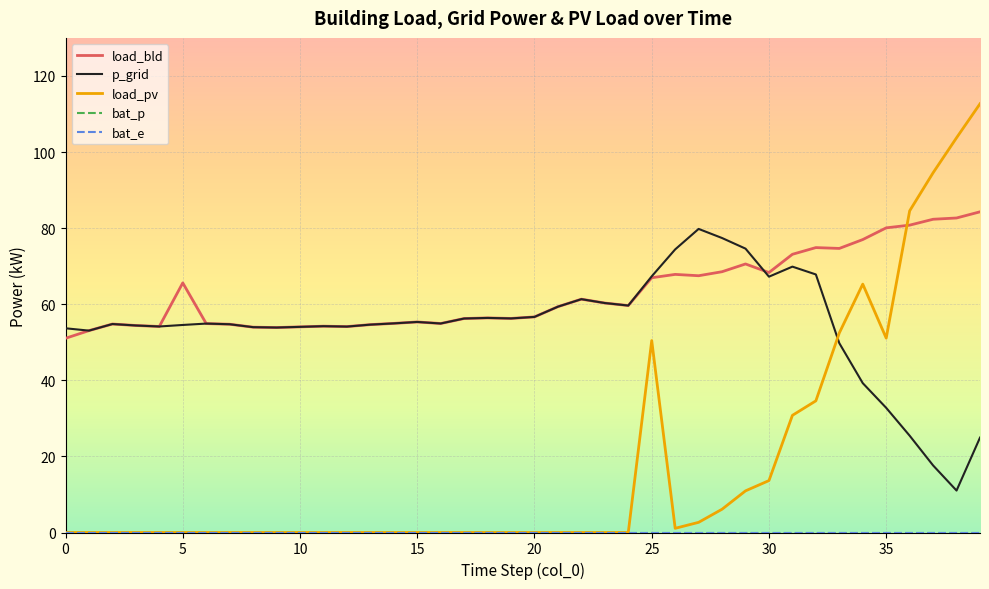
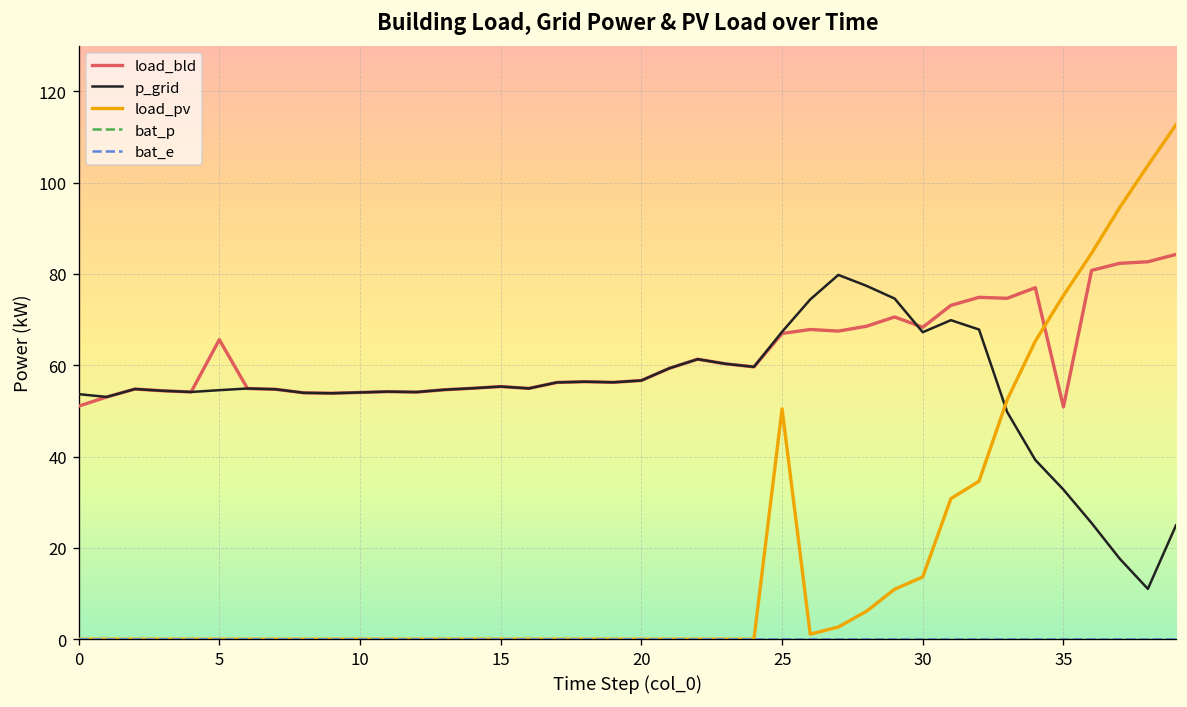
load_bld, 35: 80 -> 51
load_pv, 35: 51 -> 75
